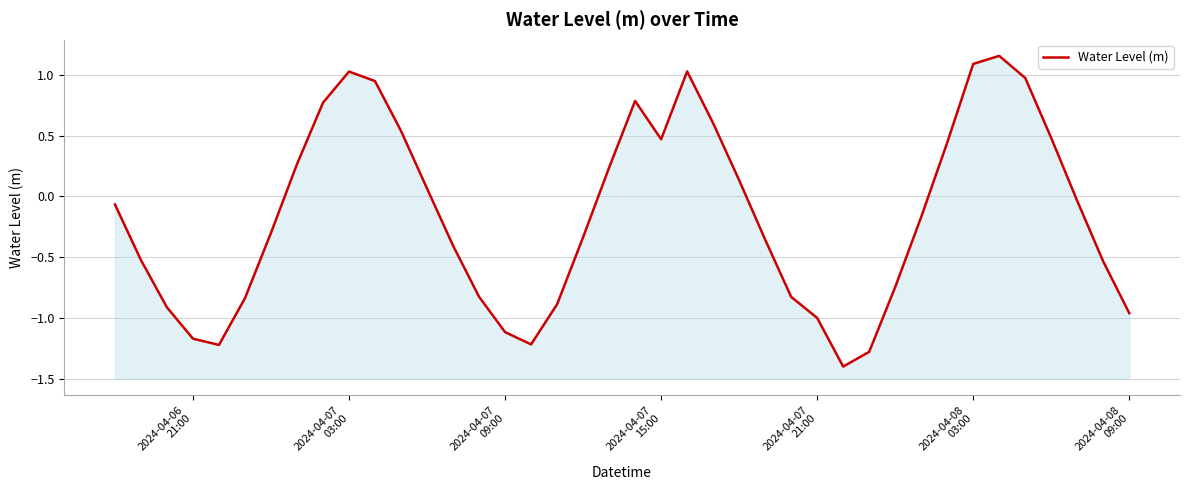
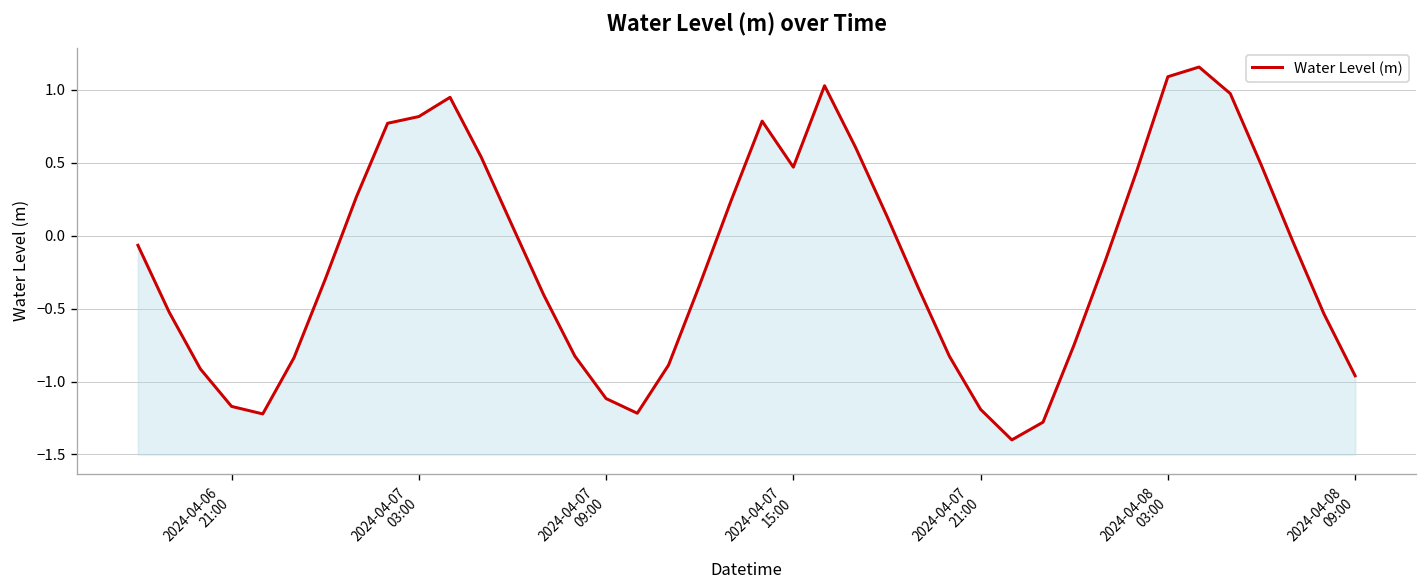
2024-04-07 03:00: 1.03 -> 0.82
2024-04-07 21:00: -1.00 -> -1.19
